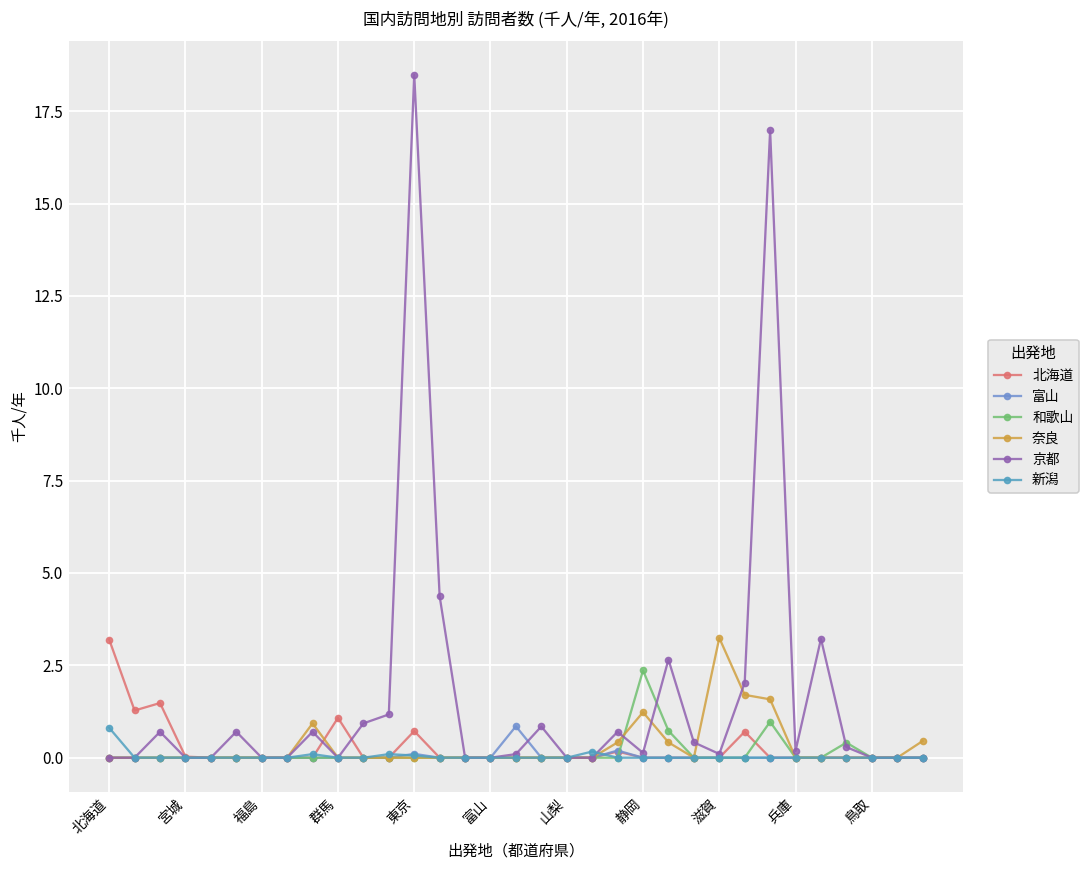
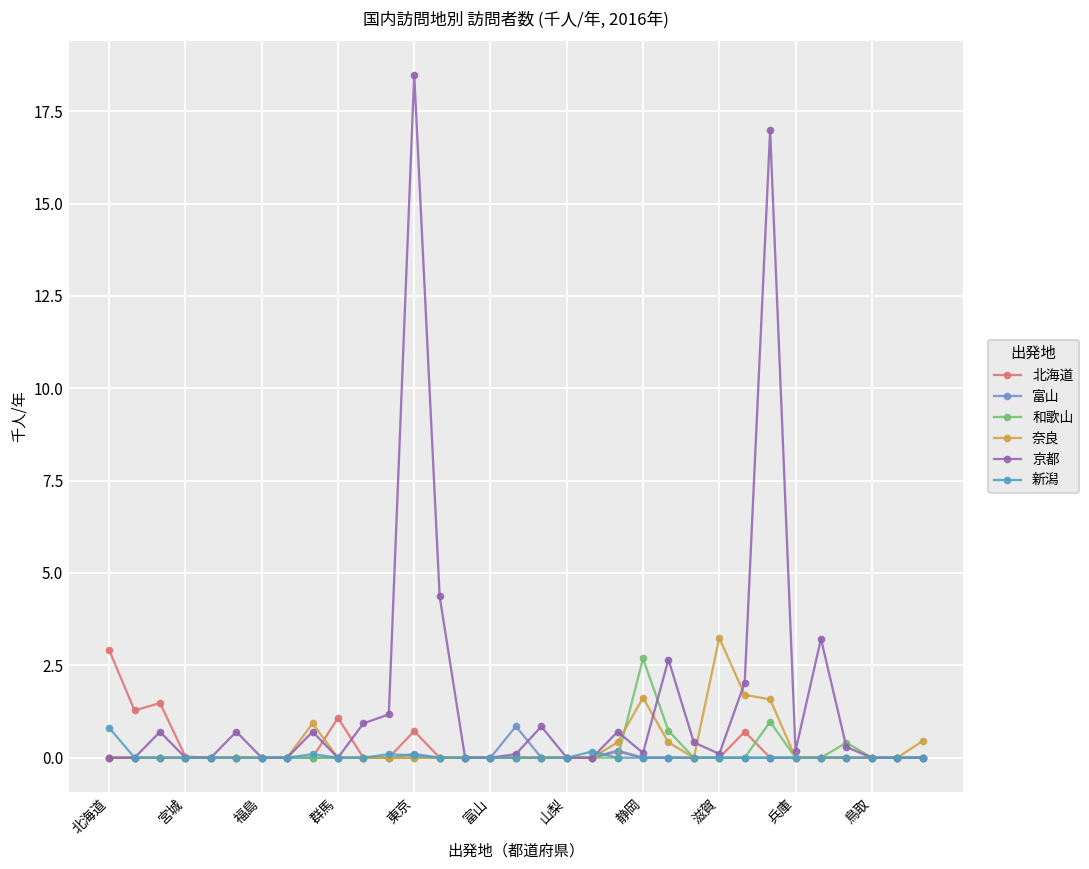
北海道, 北海道: 3.2 -> 2.9
和歌山, 静岡: 2.4 -> 2.7
奈良, 静岡: 1.2 -> 1.6
